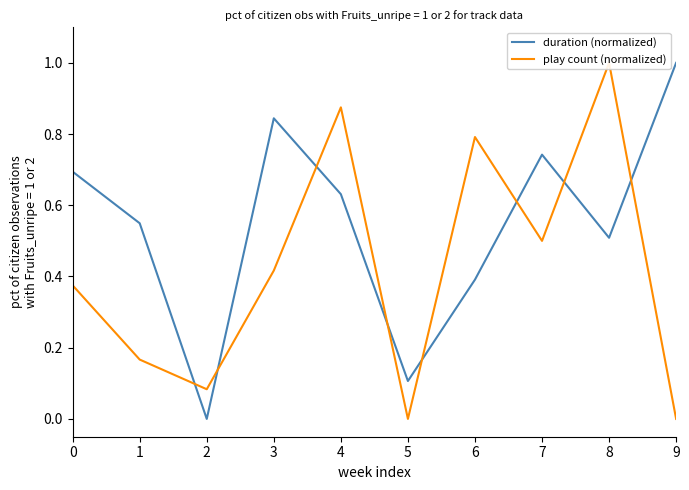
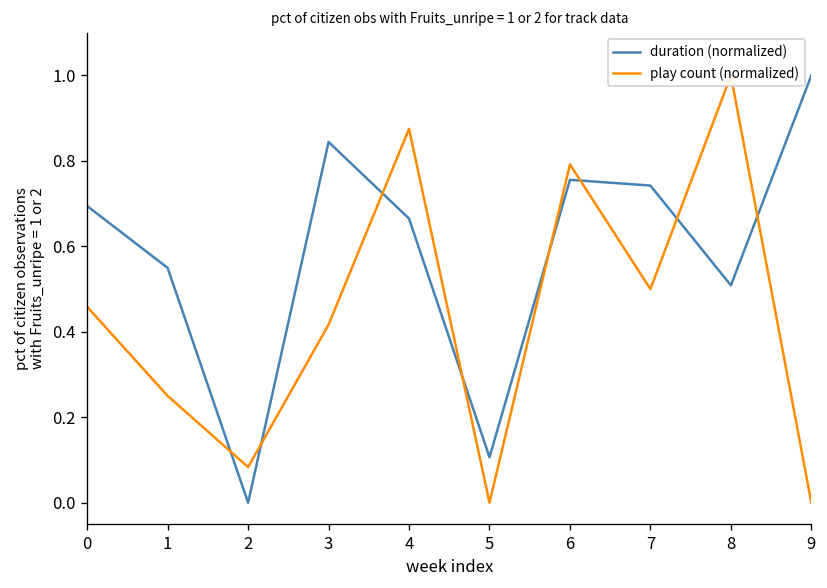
play count (normalized), 0: 0.38 -> 0.46
play count (normalized), 1: 0.17 -> 0.25
duration (normalized), 4: 0.63 -> 0.66
duration (normalized), 6: 0.39 -> 0.76
